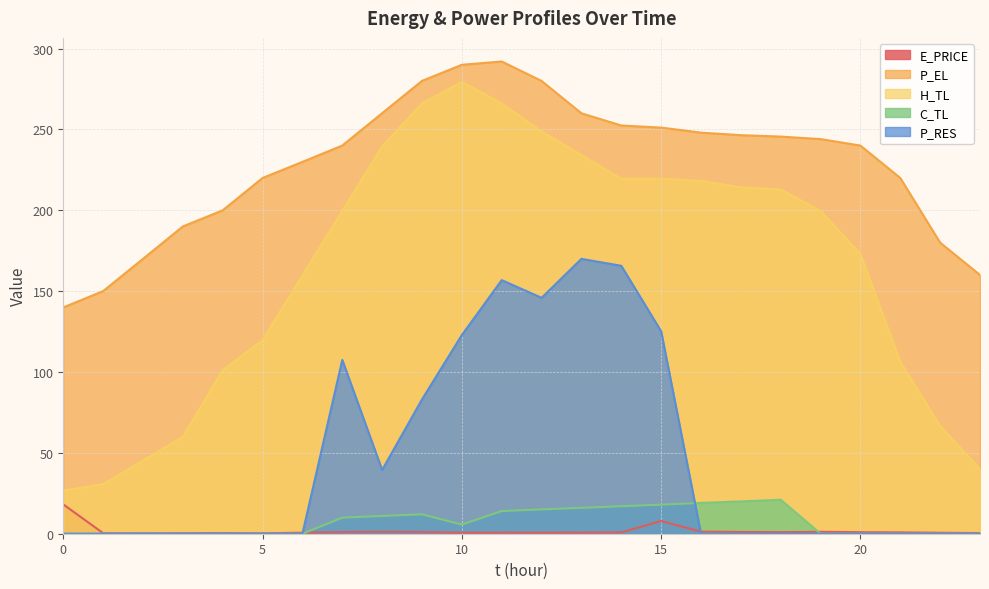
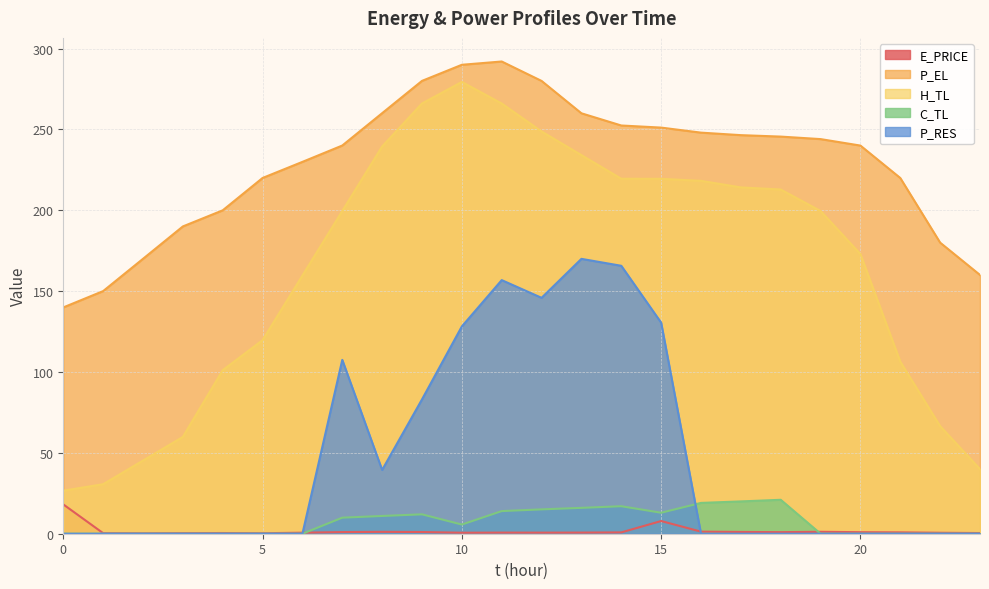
P_RES, 10: 123 -> 128
C_TL, 15: 18 -> 13
P_RES, 15: 125 -> 131
